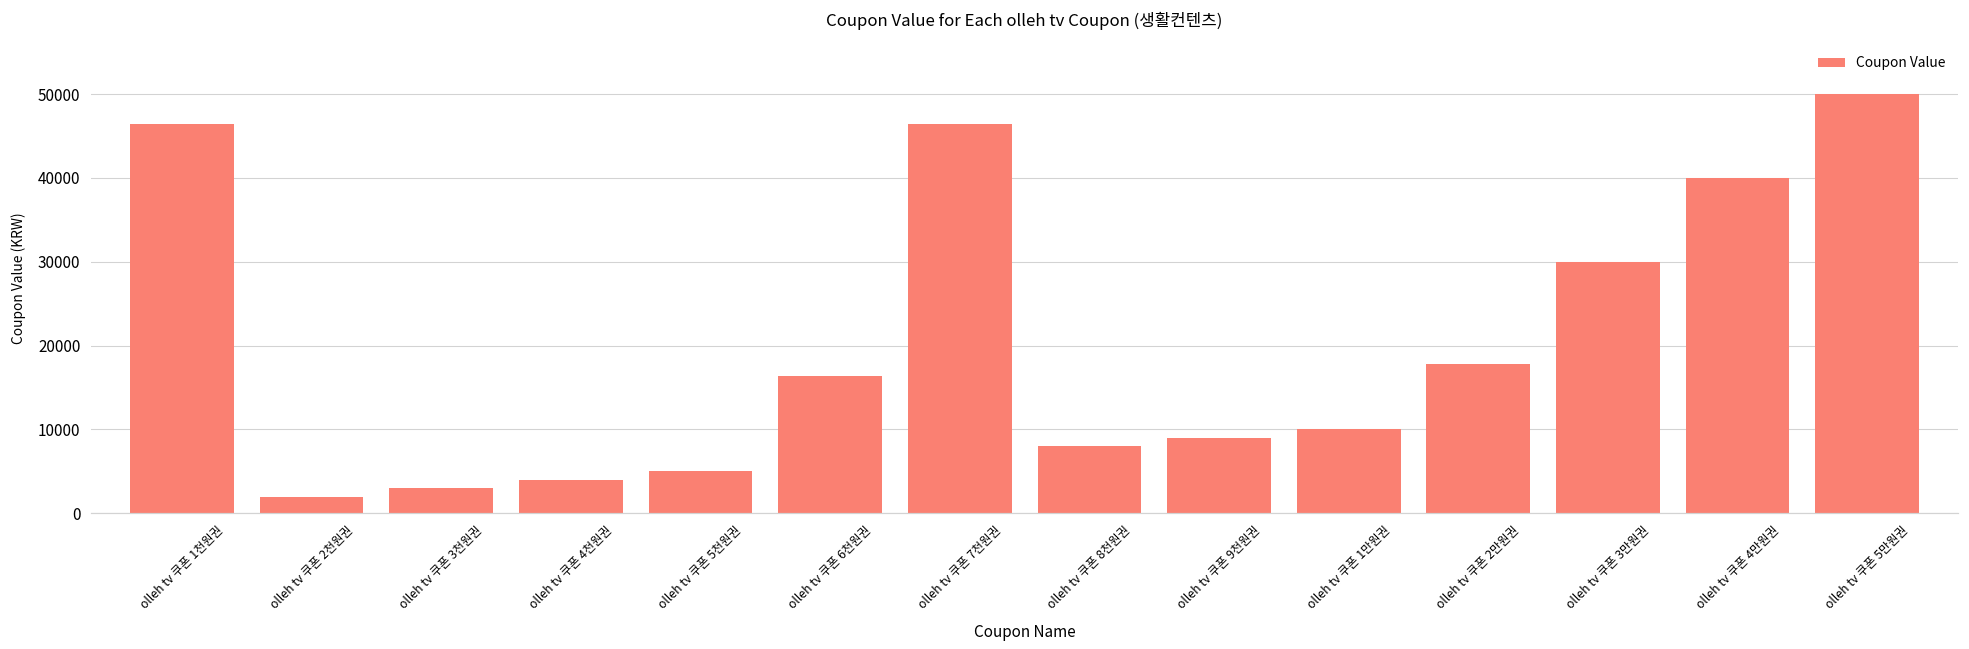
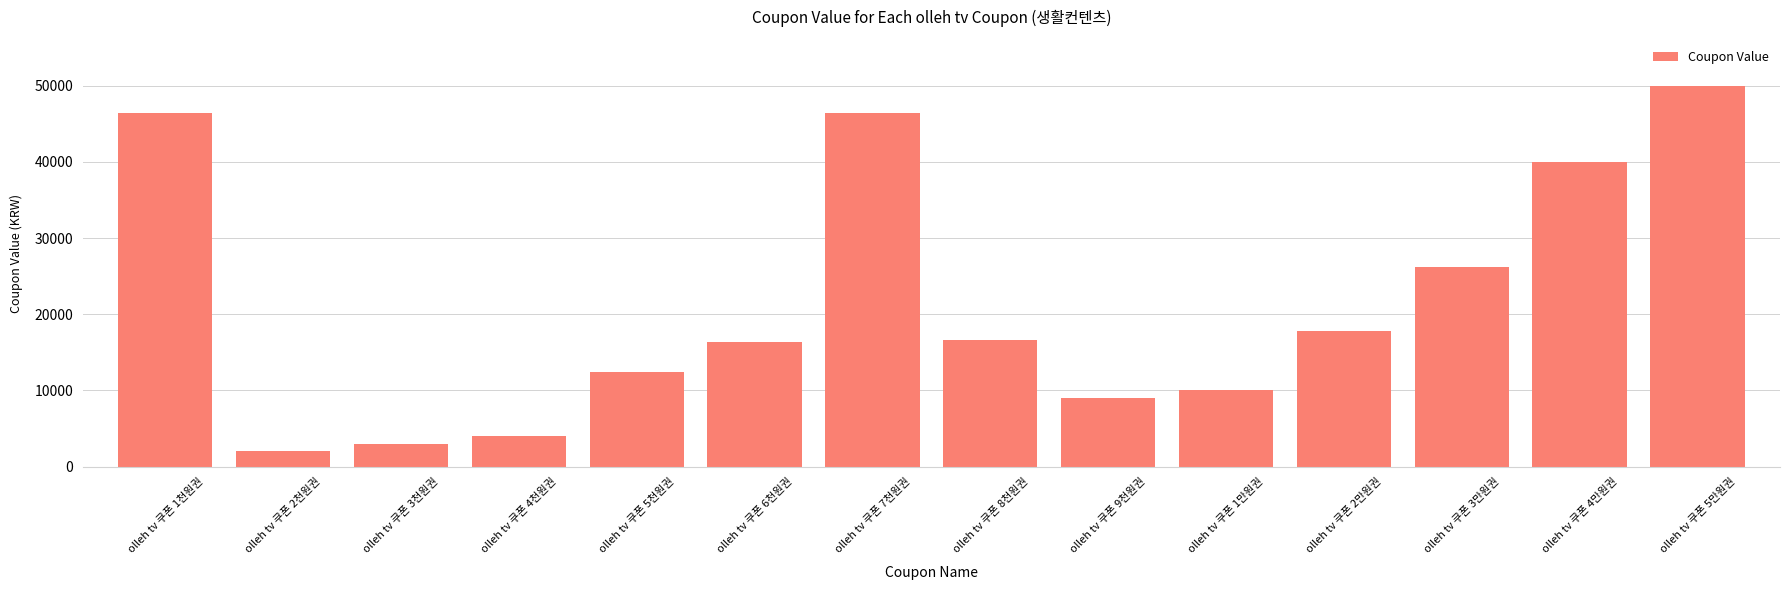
olleh tv 쿠폰 5천원권: 5000 -> 12000
olleh tv 쿠폰 8천원권: 8000 -> 17000
olleh tv 쿠폰 3만원권: 30000 -> 26000
